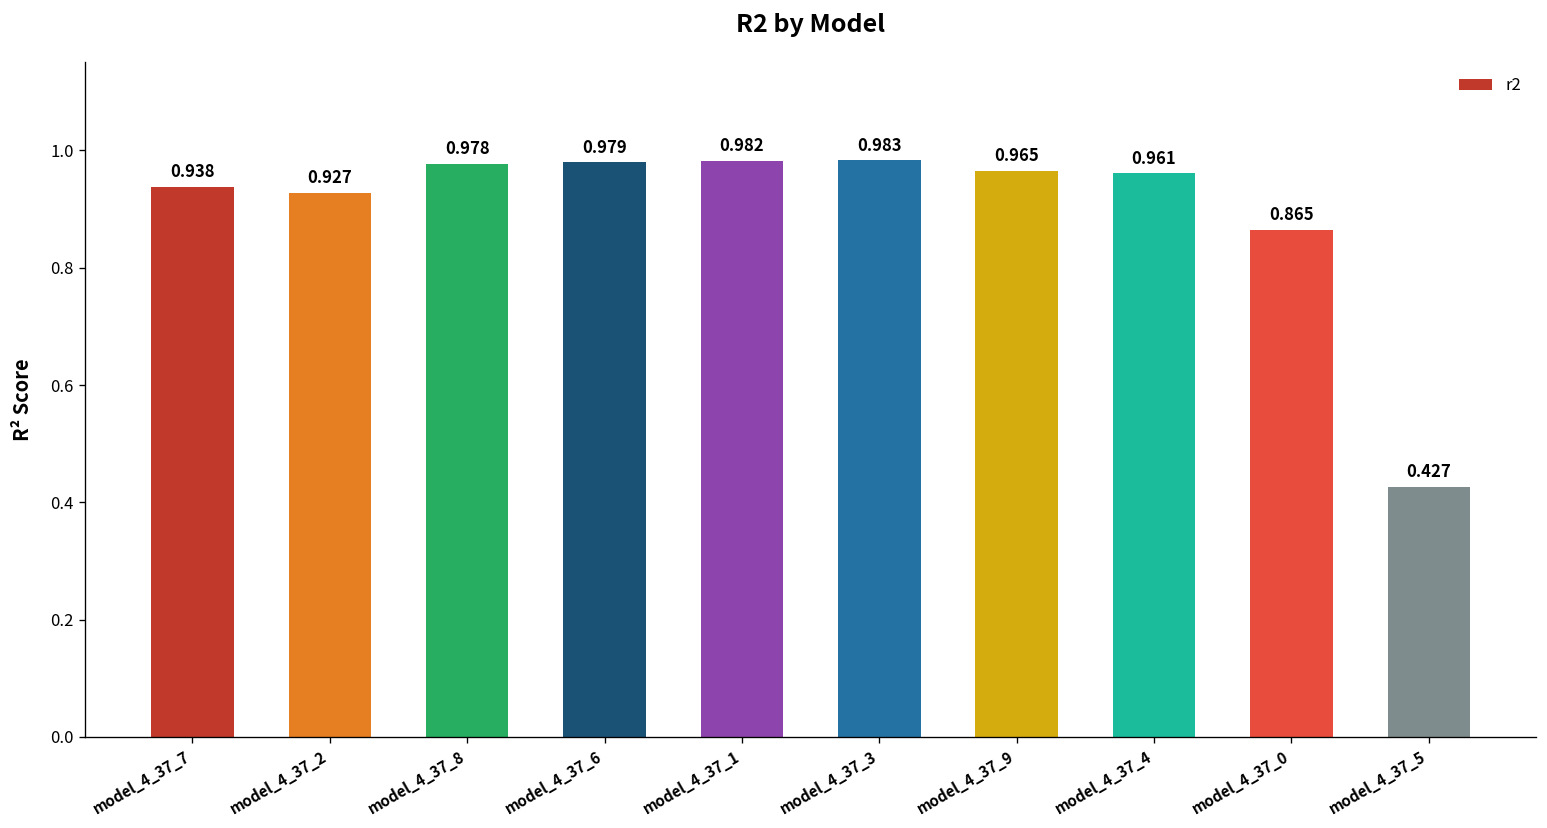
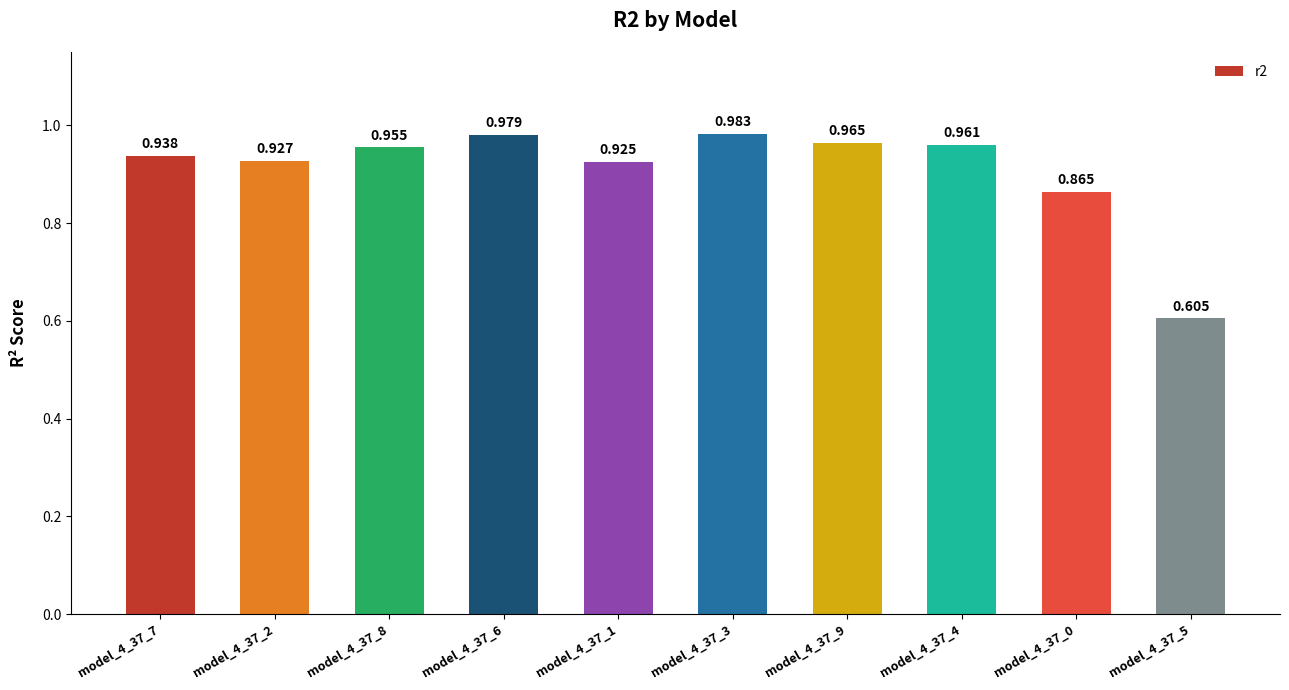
model_4_37_8: 0.978 -> 0.955
model_4_37_1: 0.982 -> 0.925
model_4_37_5: 0.427 -> 0.605
